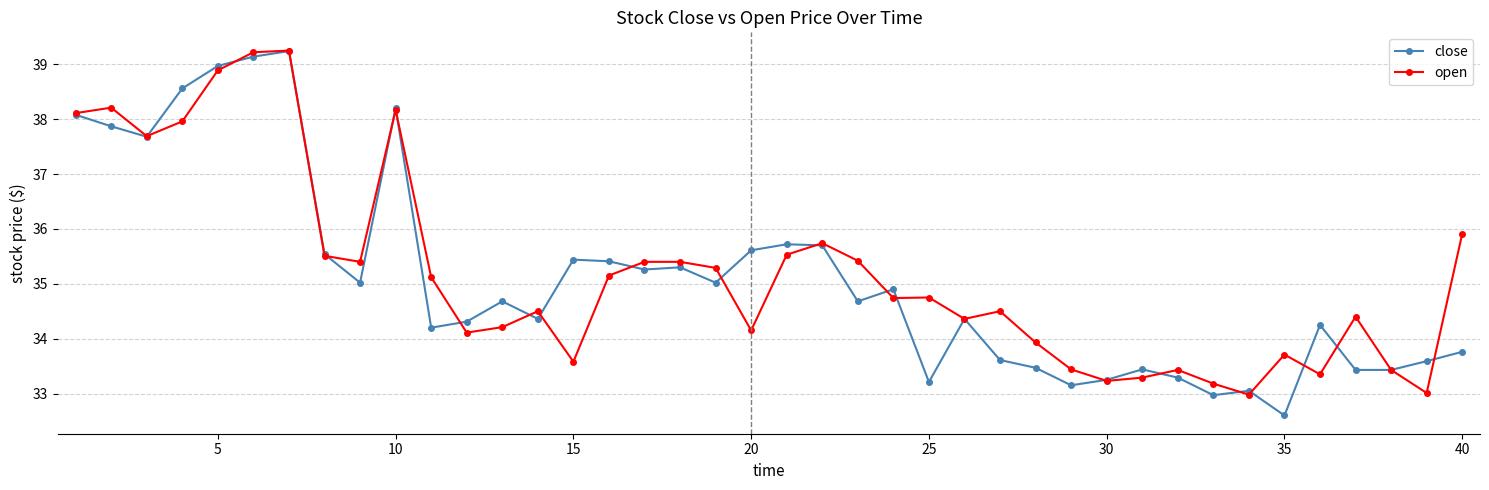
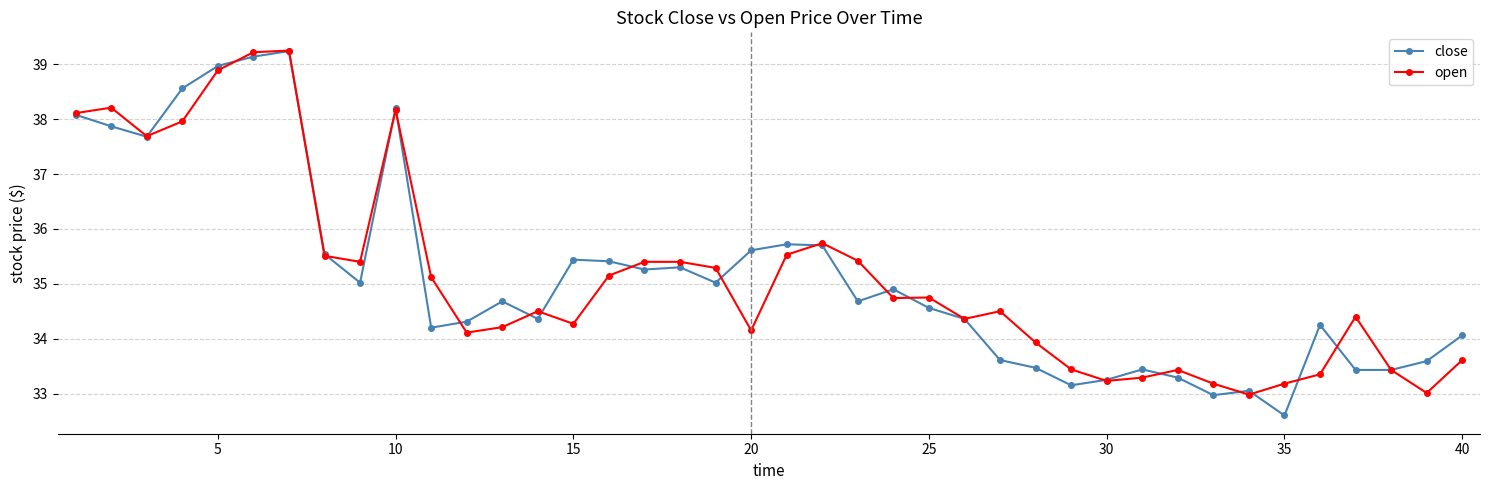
open, 15: 33.6 -> 34.3
close, 25: 33.2 -> 34.6
open, 35: 33.7 -> 33.2
close, 40: 33.8 -> 34.1
open, 40: 35.9 -> 33.6
